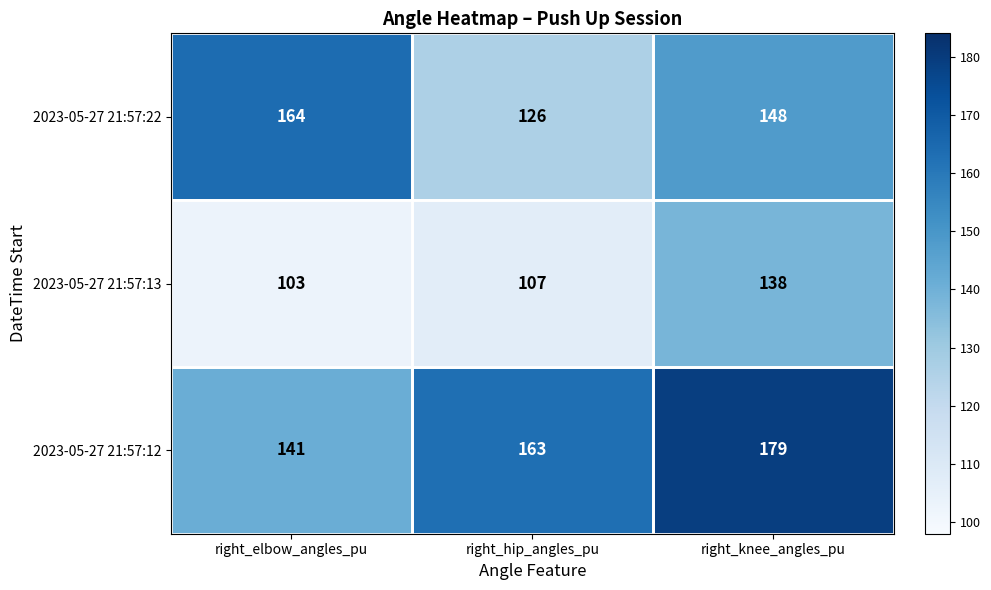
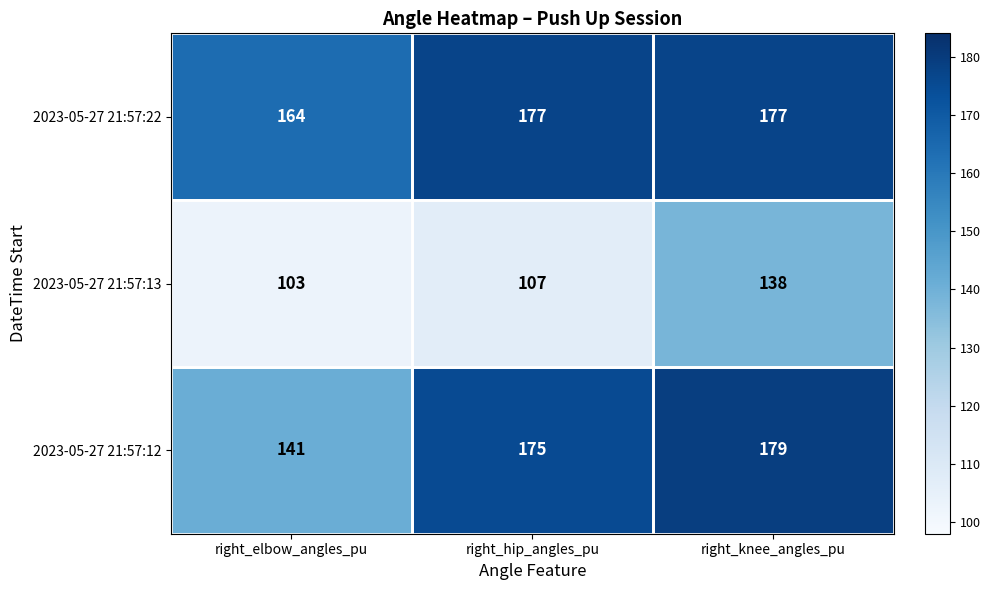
2023-05-27 21:57:22, right_hip_angles_pu: 126 -> 177
2023-05-27 21:57:22, right_knee_angles_pu: 148 -> 177
2023-05-27 21:57:12, right_hip_angles_pu: 163 -> 175
